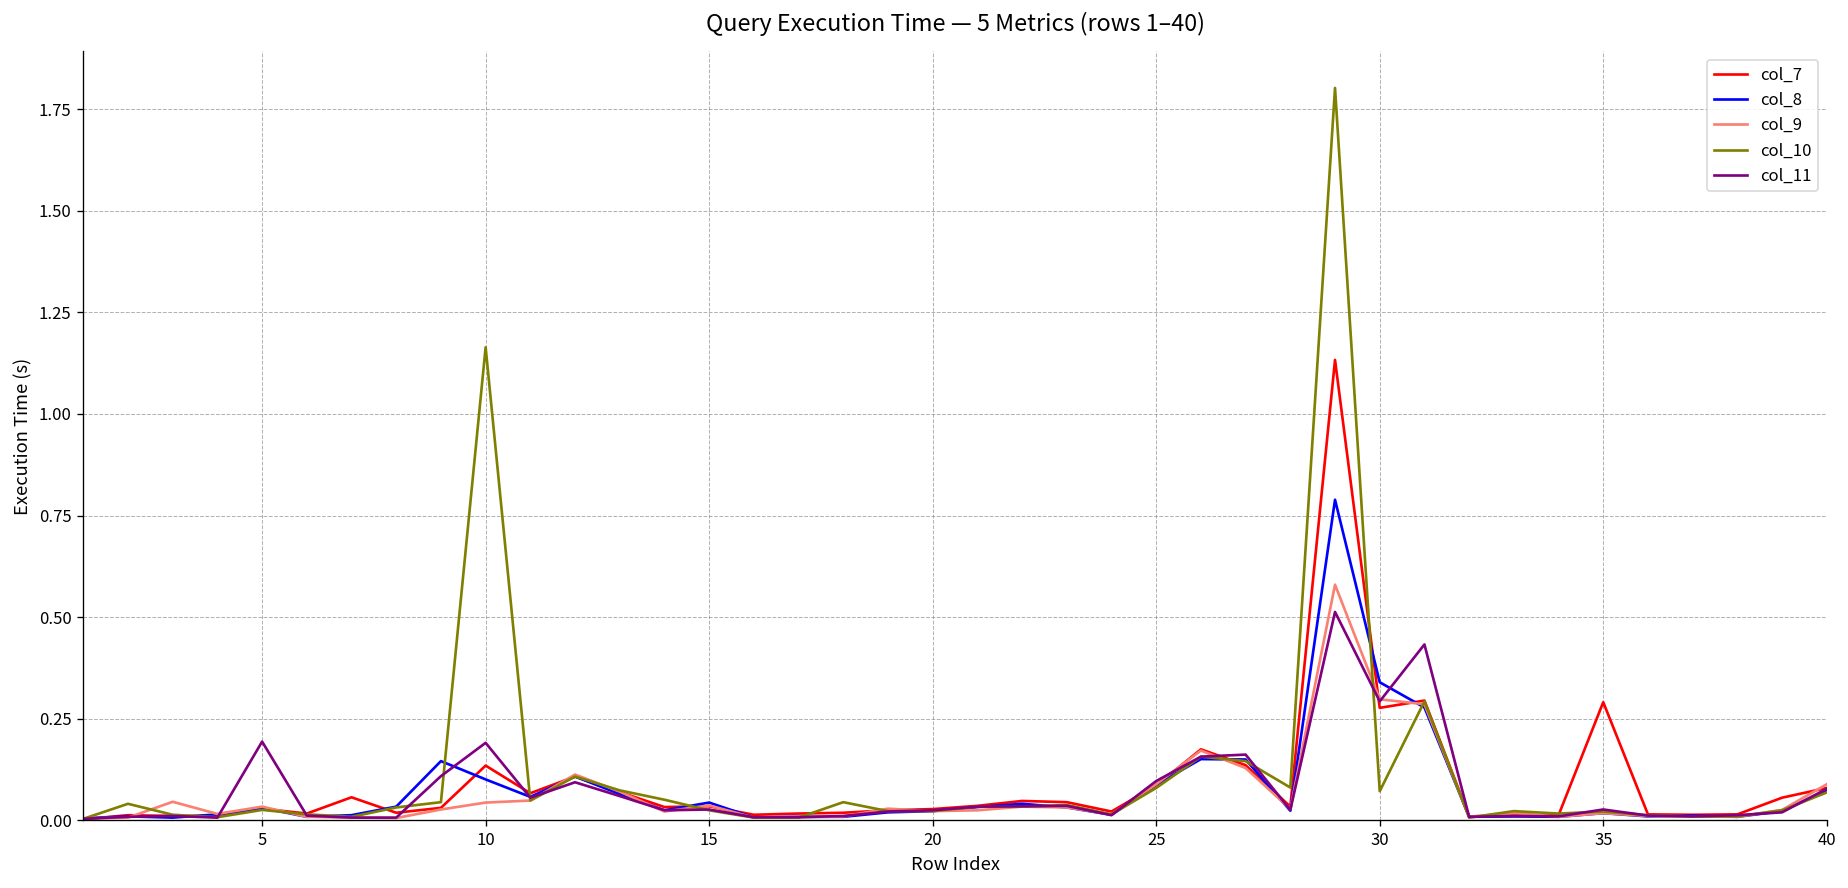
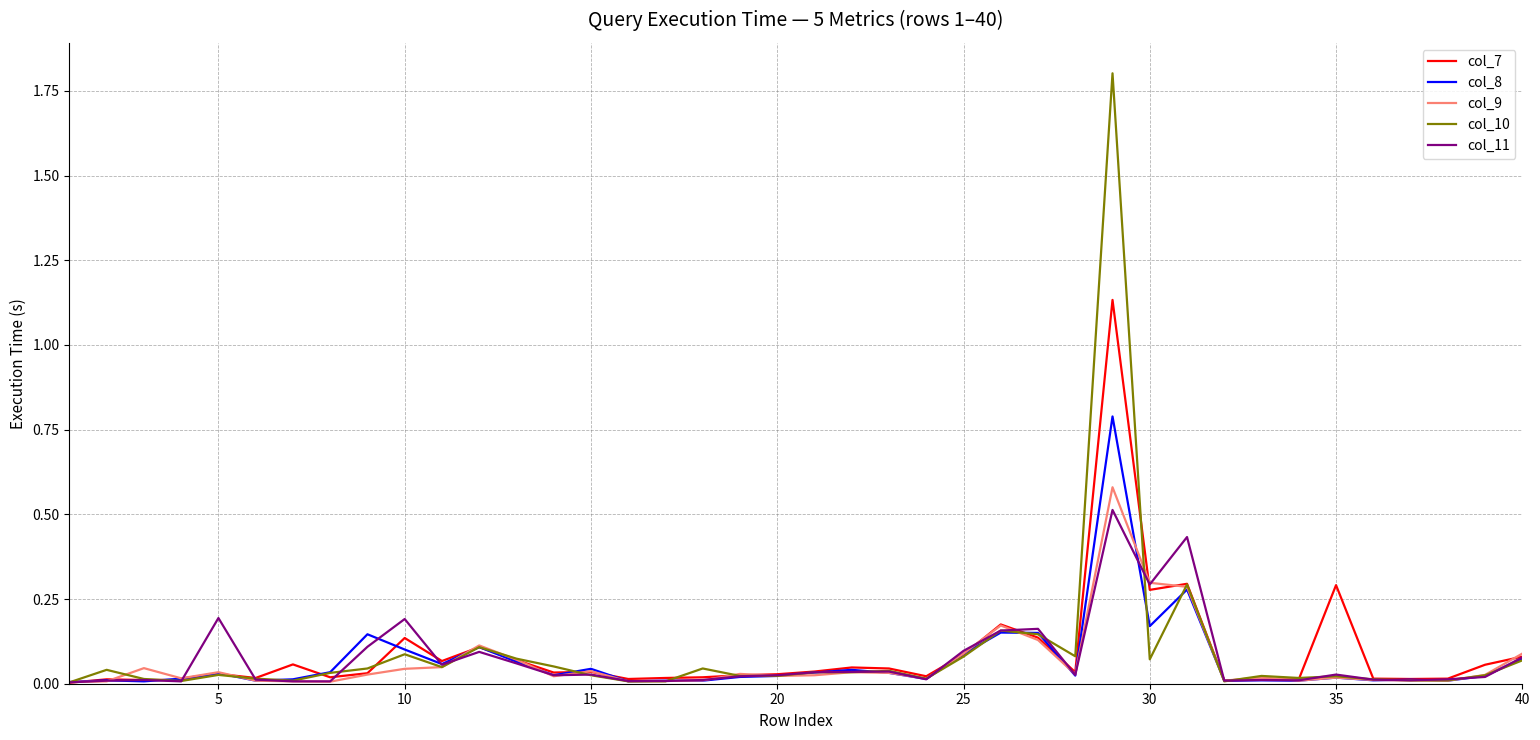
col_10, 10: 1.16 -> 0.09
col_8, 30: 0.34 -> 0.17
